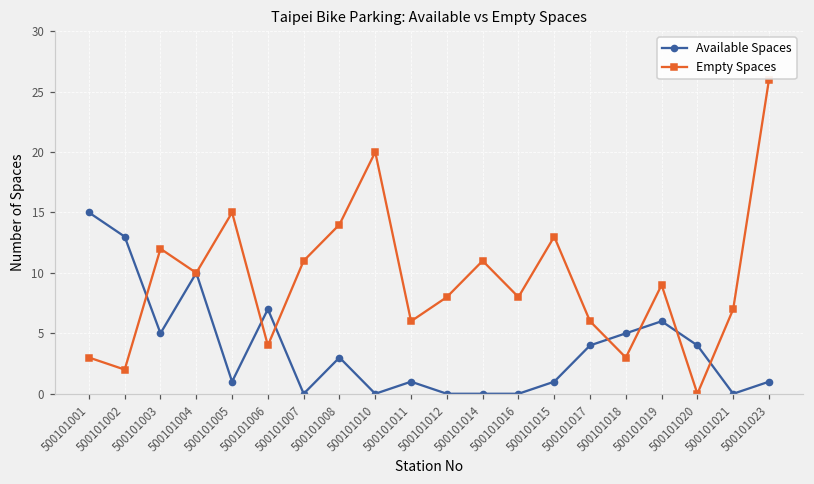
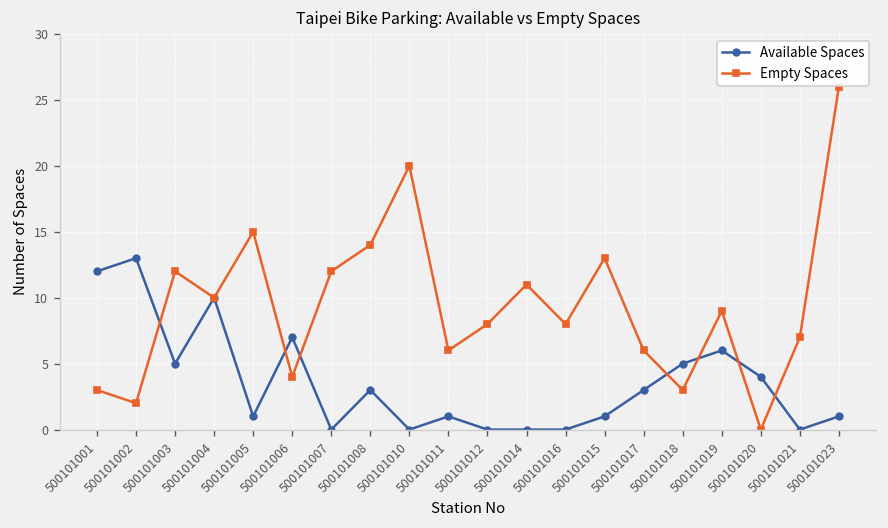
Available Spaces, 500101001: 15 -> 12
Empty Spaces, 500101007: 11 -> 12
Available Spaces, 500101017: 4 -> 3
